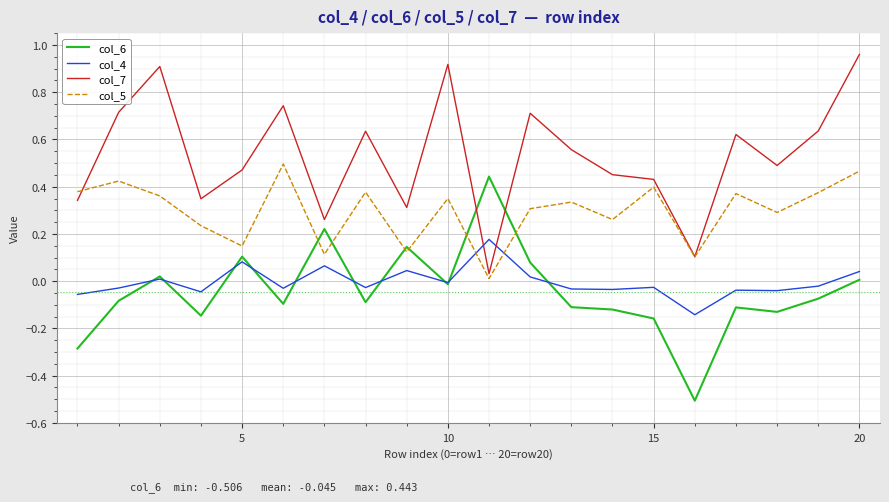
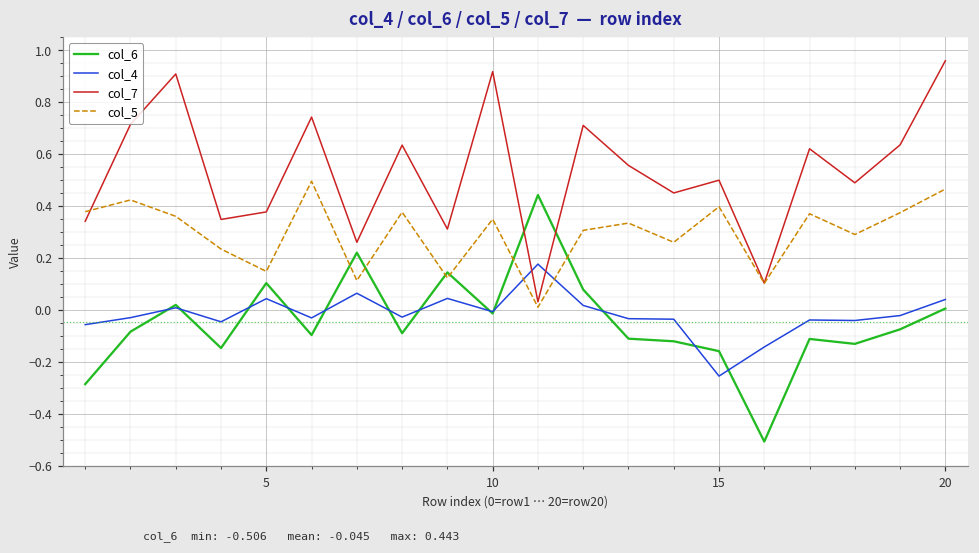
col_4, 5: 0.08 -> 0.04
col_7, 5: 0.47 -> 0.38
col_4, 15: -0.03 -> -0.25
col_7, 15: 0.43 -> 0.50
